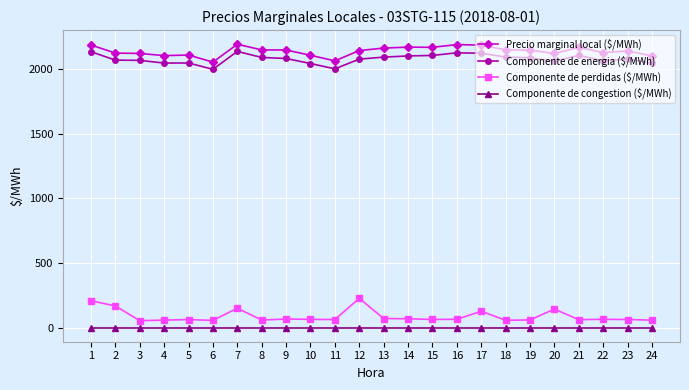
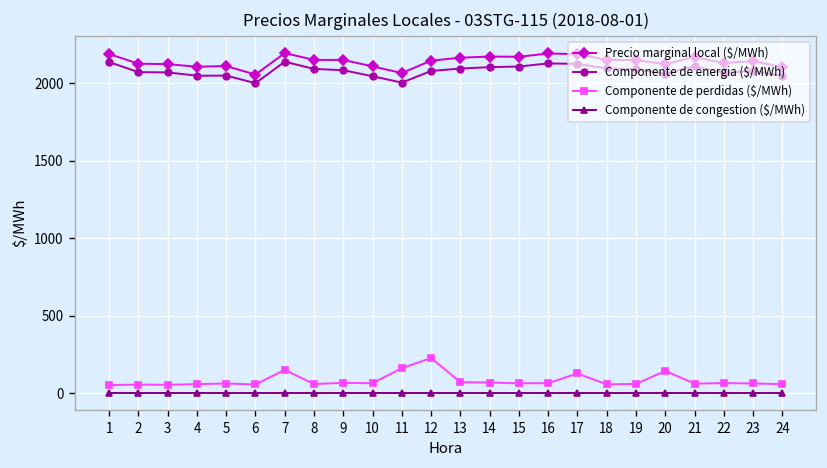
Componente de perdidas ($/MWh), 1: 210 -> 50
Componente de perdidas ($/MWh), 2: 170 -> 50
Componente de perdidas ($/MWh), 11: 60 -> 160
